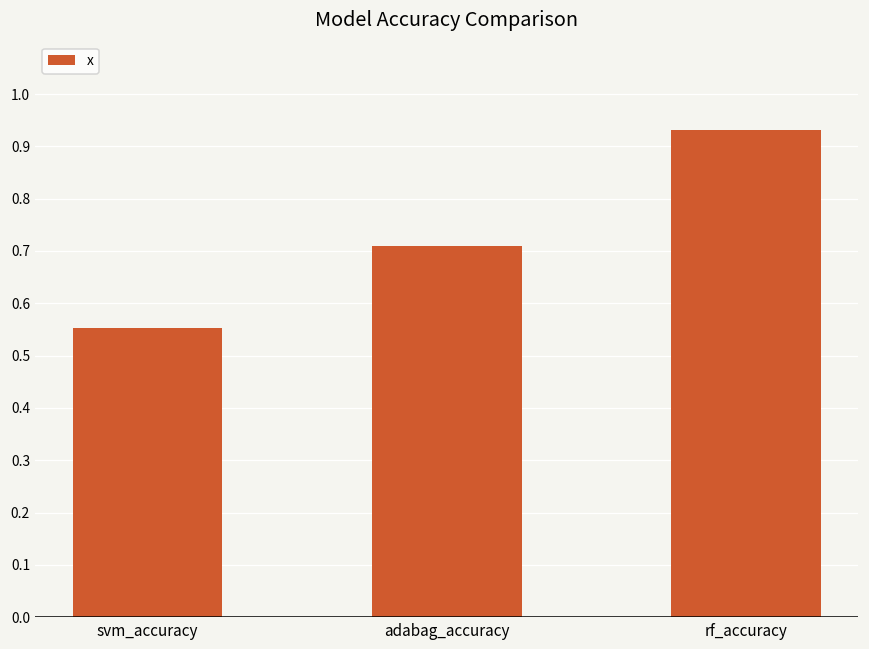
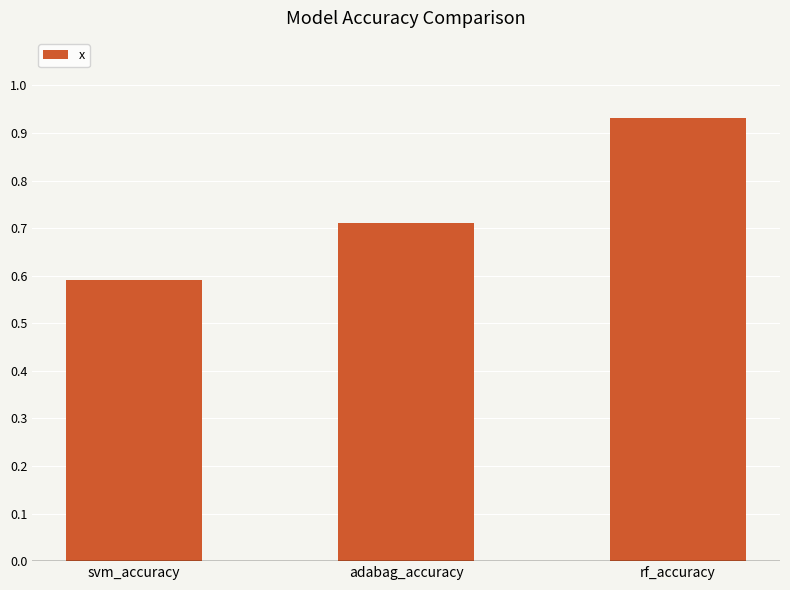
svm_accuracy: 0.55 -> 0.59
